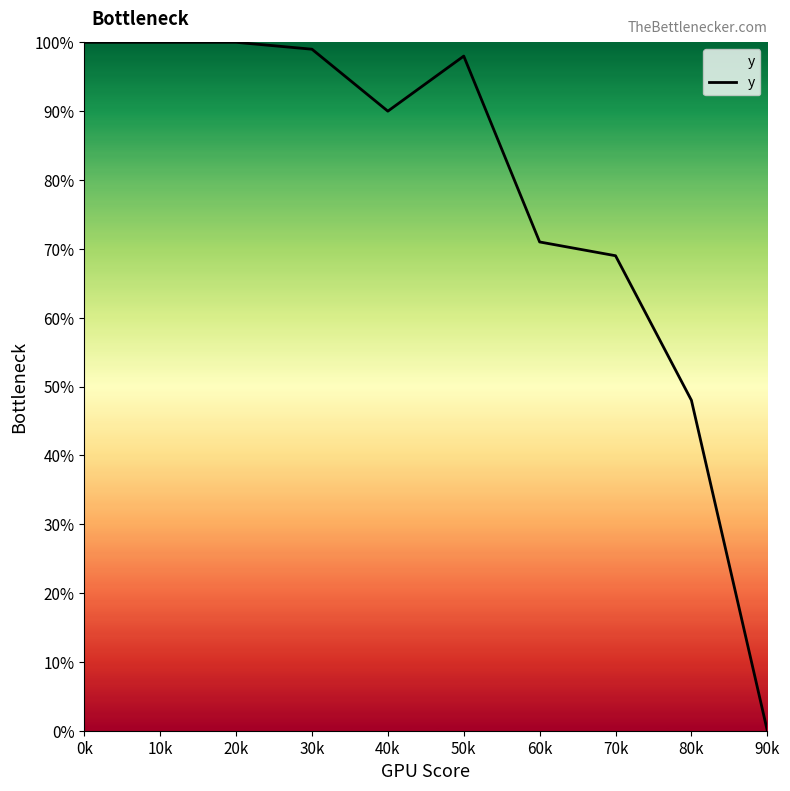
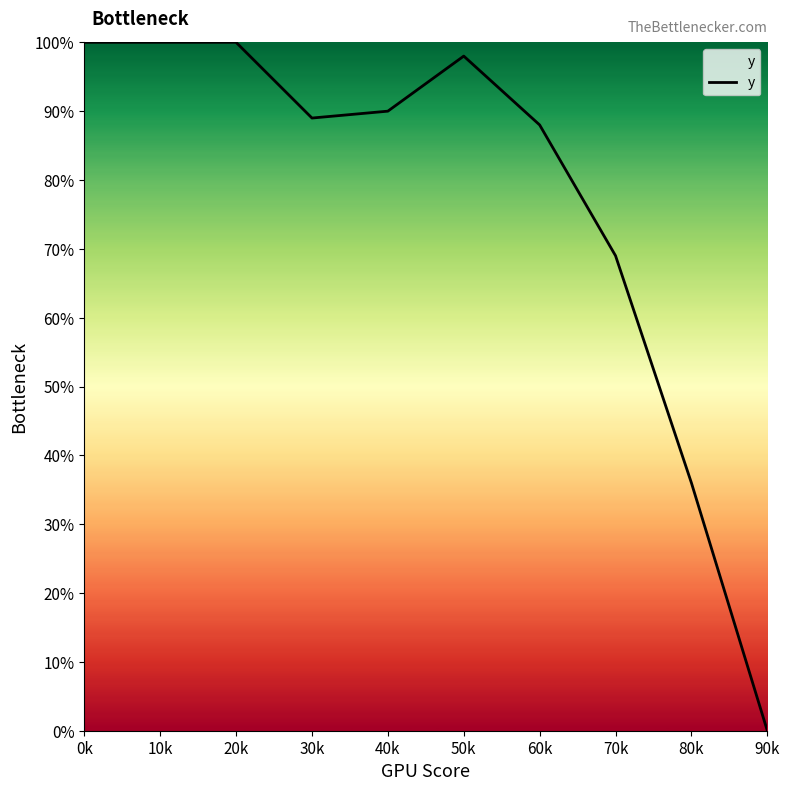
30k: 99% -> 89%
60k: 71% -> 88%
80k: 48% -> 36%
